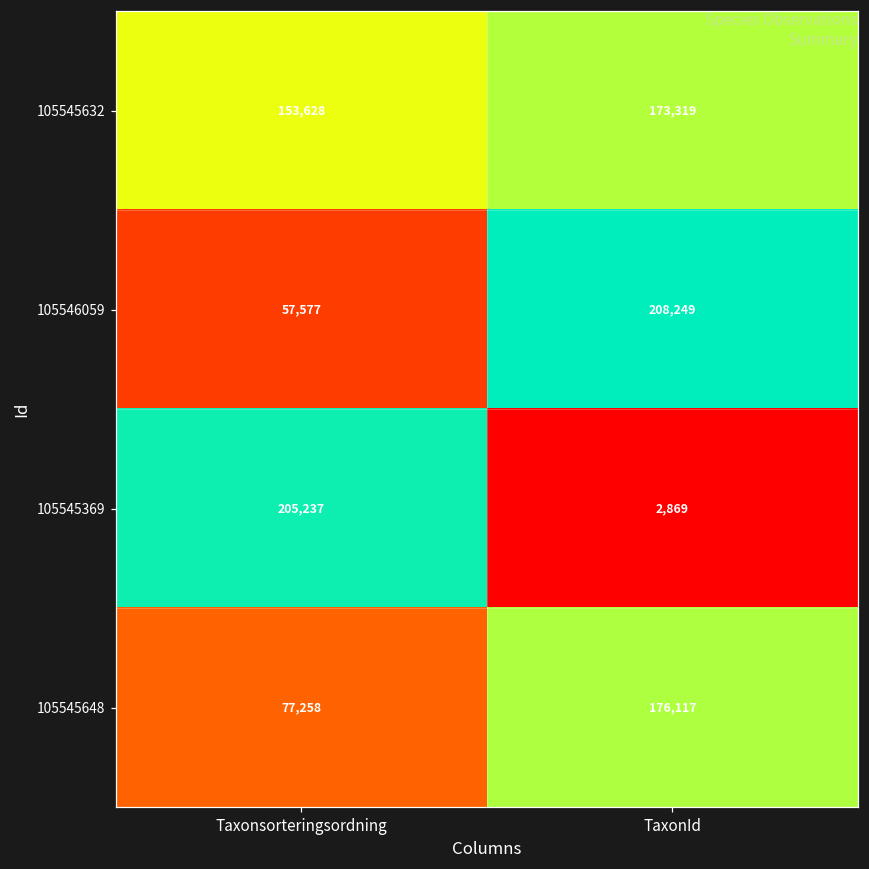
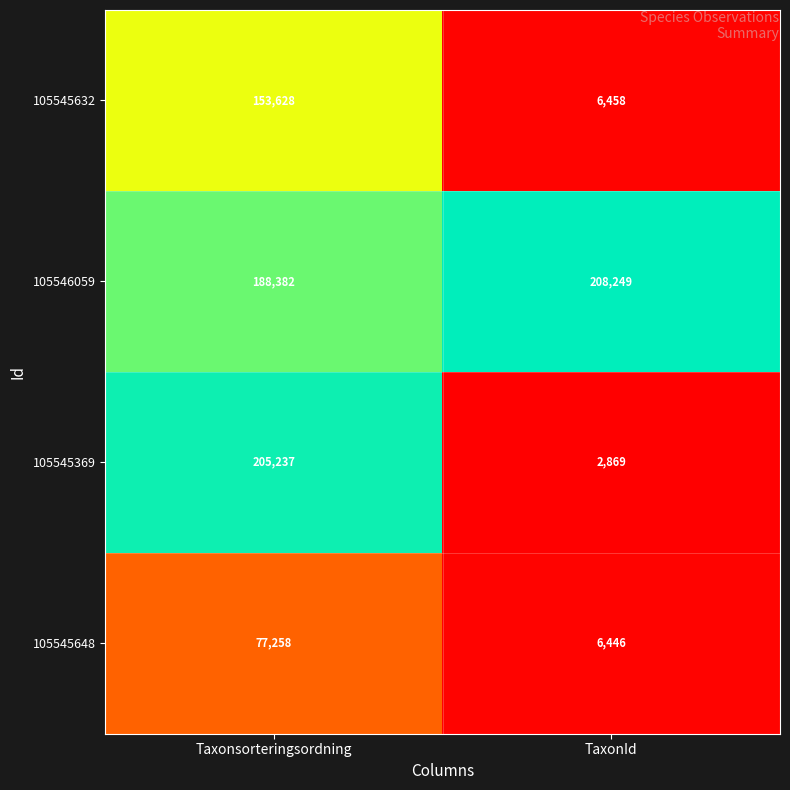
105545632, TaxonId: 173,319 -> 6,458
105546059, Taxonsorteringsordning: 57,577 -> 188,382
105545648, TaxonId: 176,117 -> 6,446
